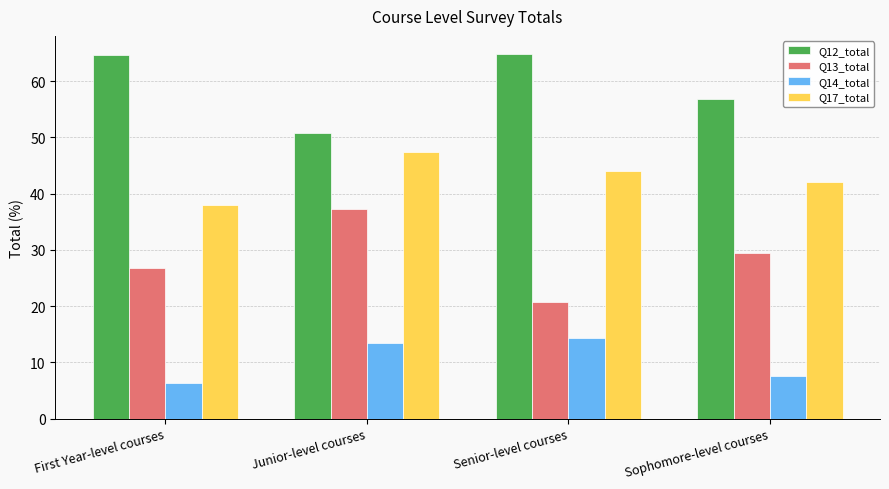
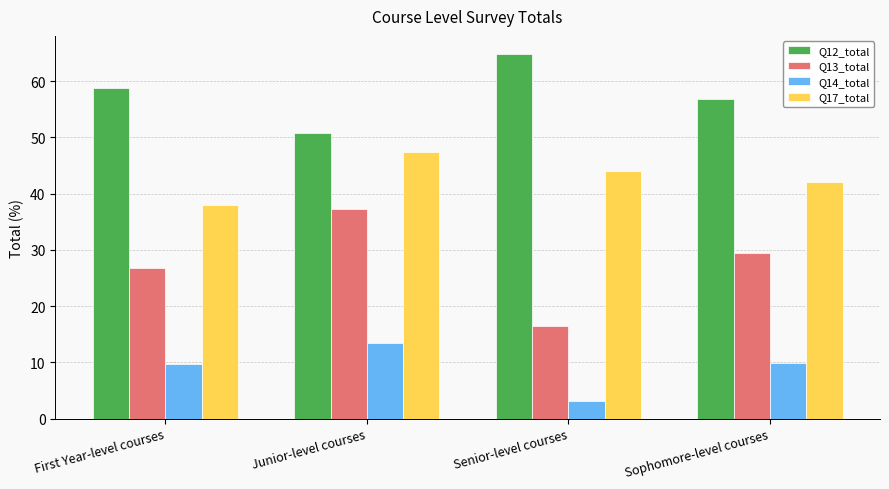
Q12_total, First Year-level courses: 65 -> 59
Q14_total, First Year-level courses: 6 -> 10
Q13_total, Senior-level courses: 21 -> 17
Q14_total, Senior-level courses: 14 -> 3
Q14_total, Sophomore-level courses: 7 -> 10
